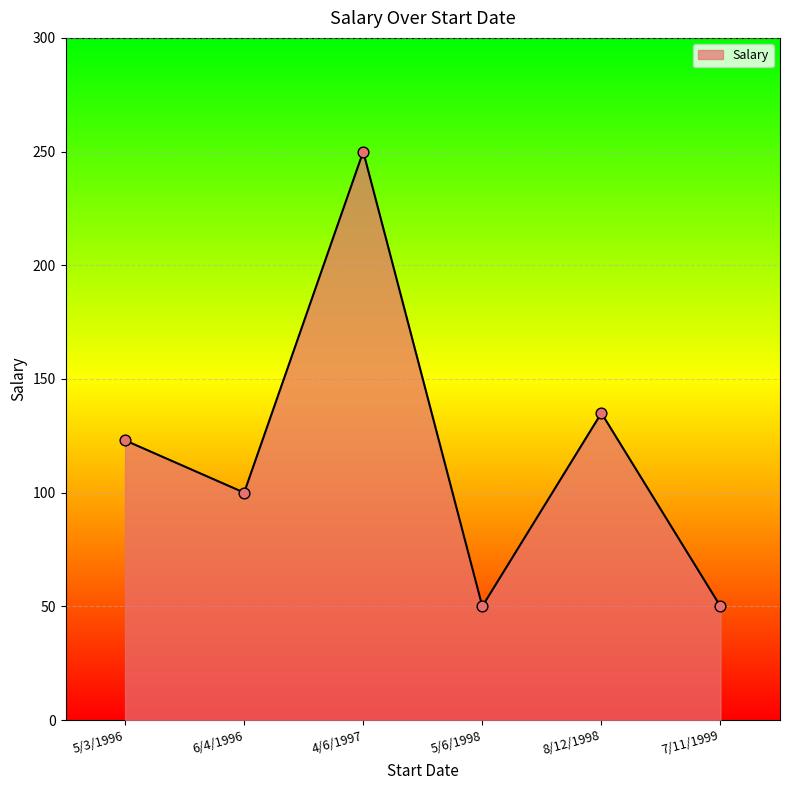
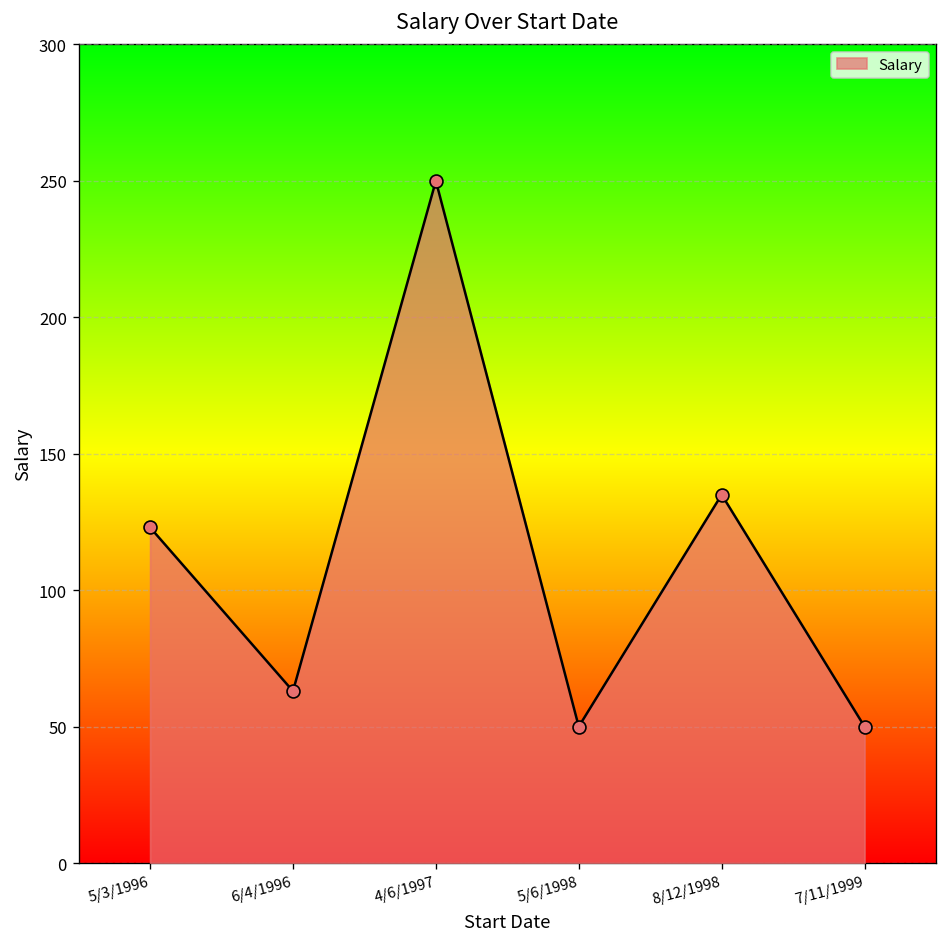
6/4/1996: 100 -> 63
